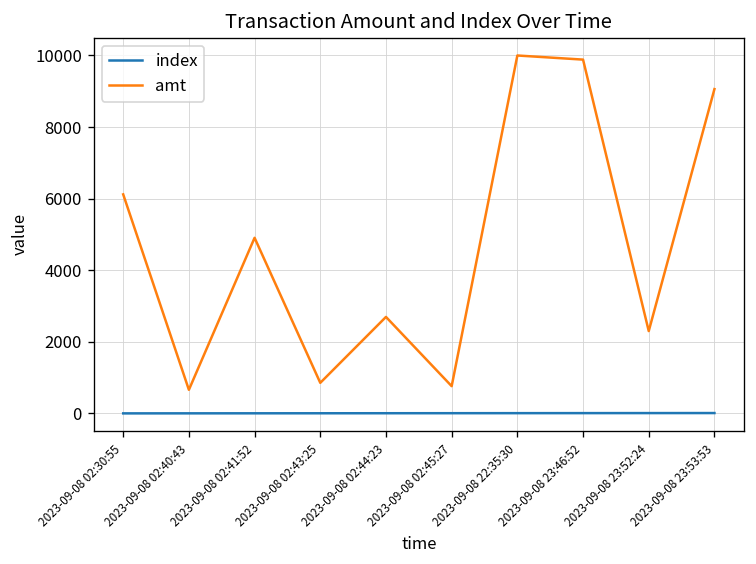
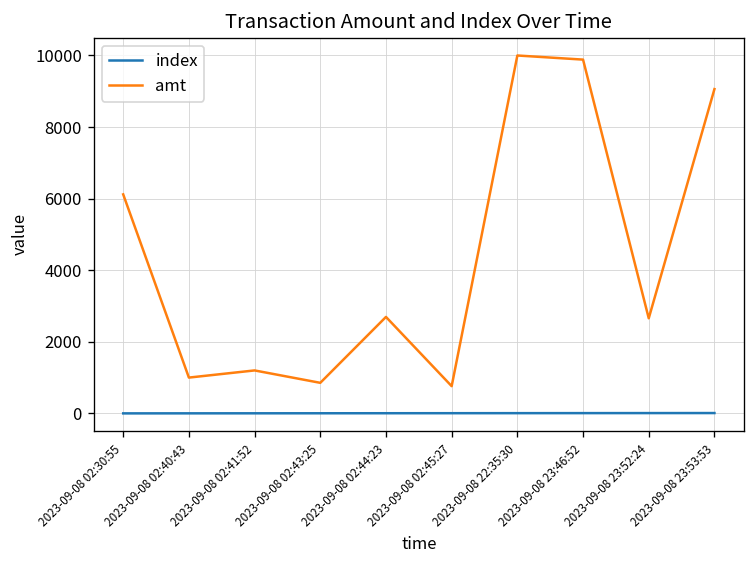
amt, 2023-09-08 02:40:43: 700 -> 1000
amt, 2023-09-08 02:41:52: 4900 -> 1200
amt, 2023-09-08 23:52:24: 2300 -> 2700
